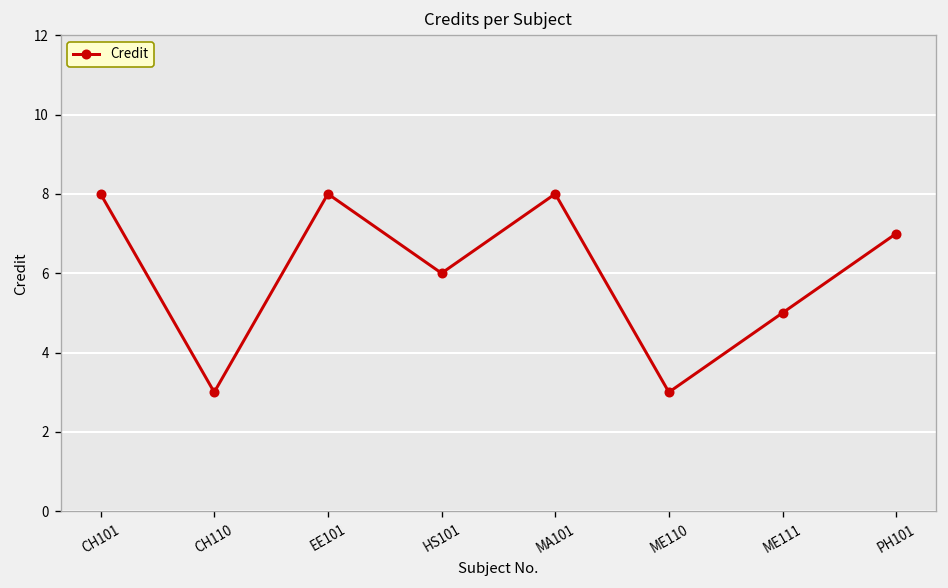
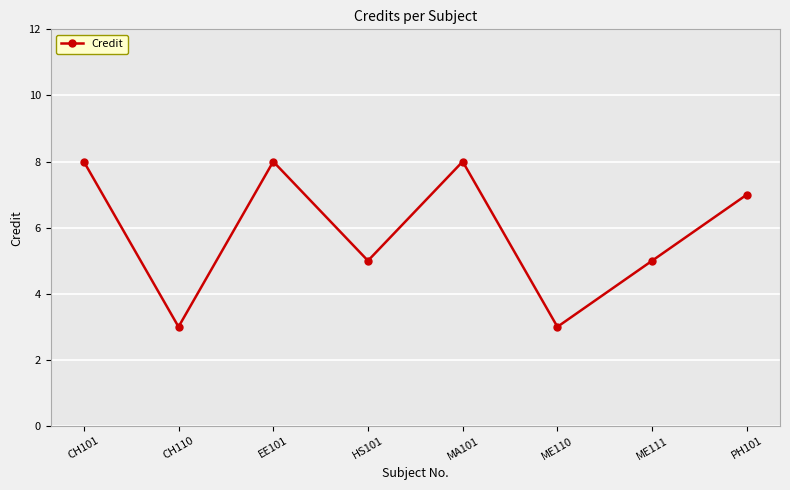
HS101: 6 -> 5
